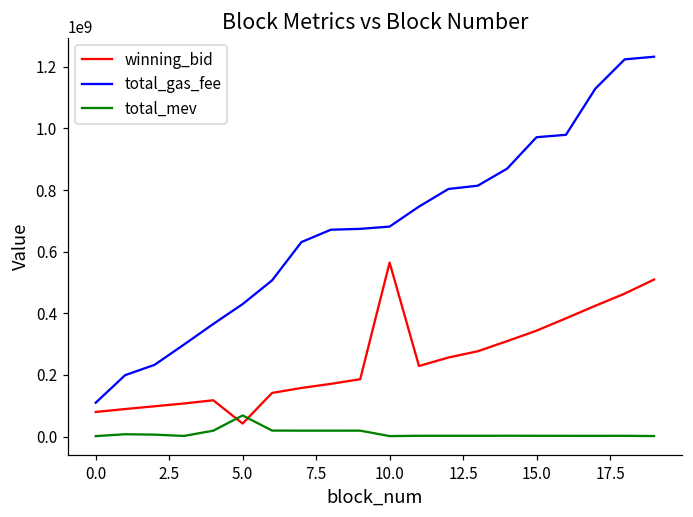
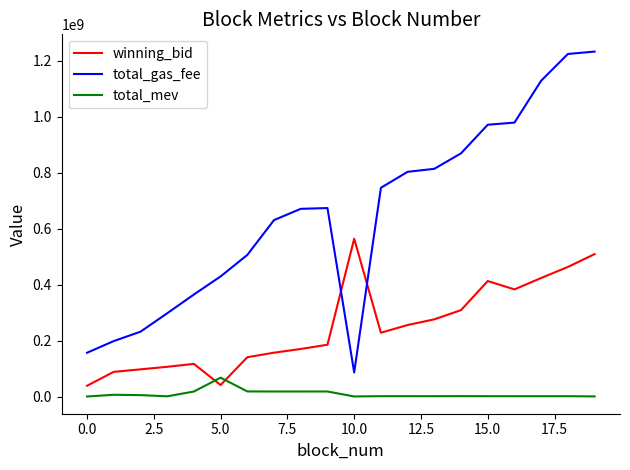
winning_bid, 0.0: 80000000 -> 40000000
total_gas_fee, 0.0: 110000000 -> 160000000
total_gas_fee, 10.0: 680000000 -> 90000000
winning_bid, 15.0: 340000000 -> 410000000
